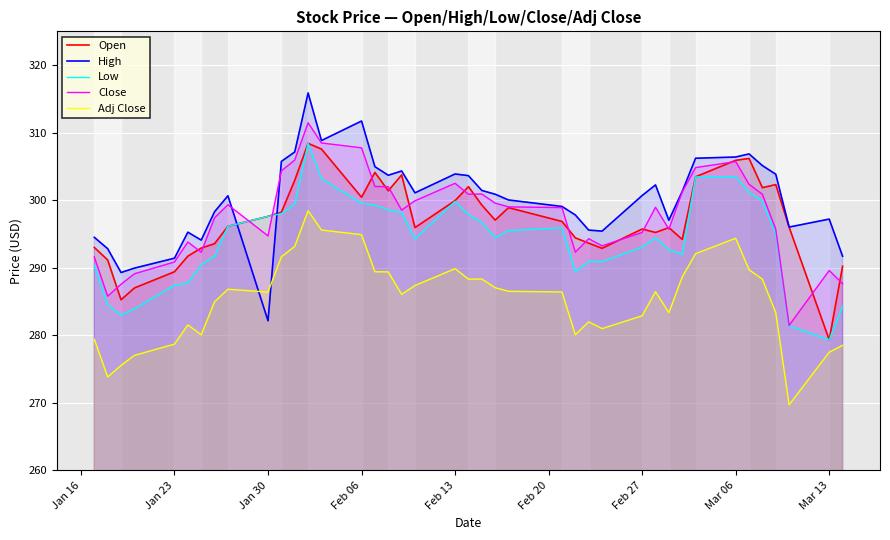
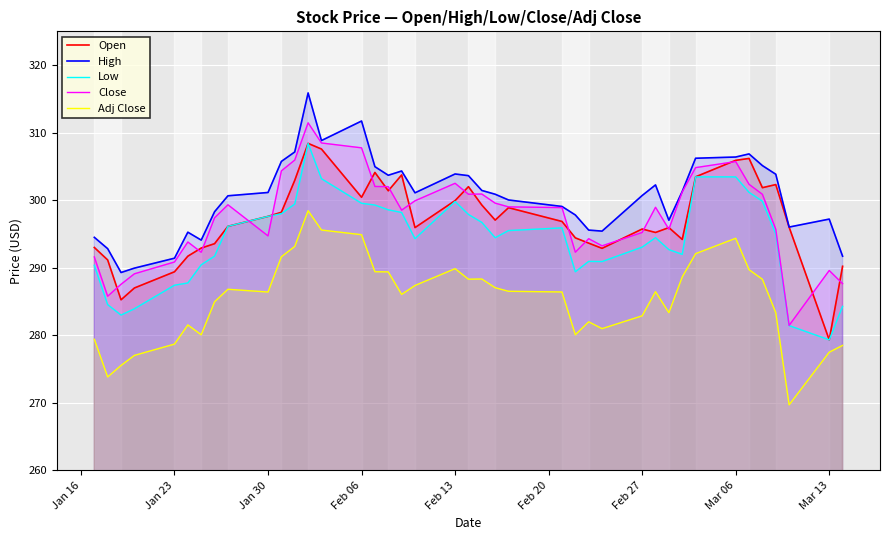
High, Jan 30: 282 -> 301
